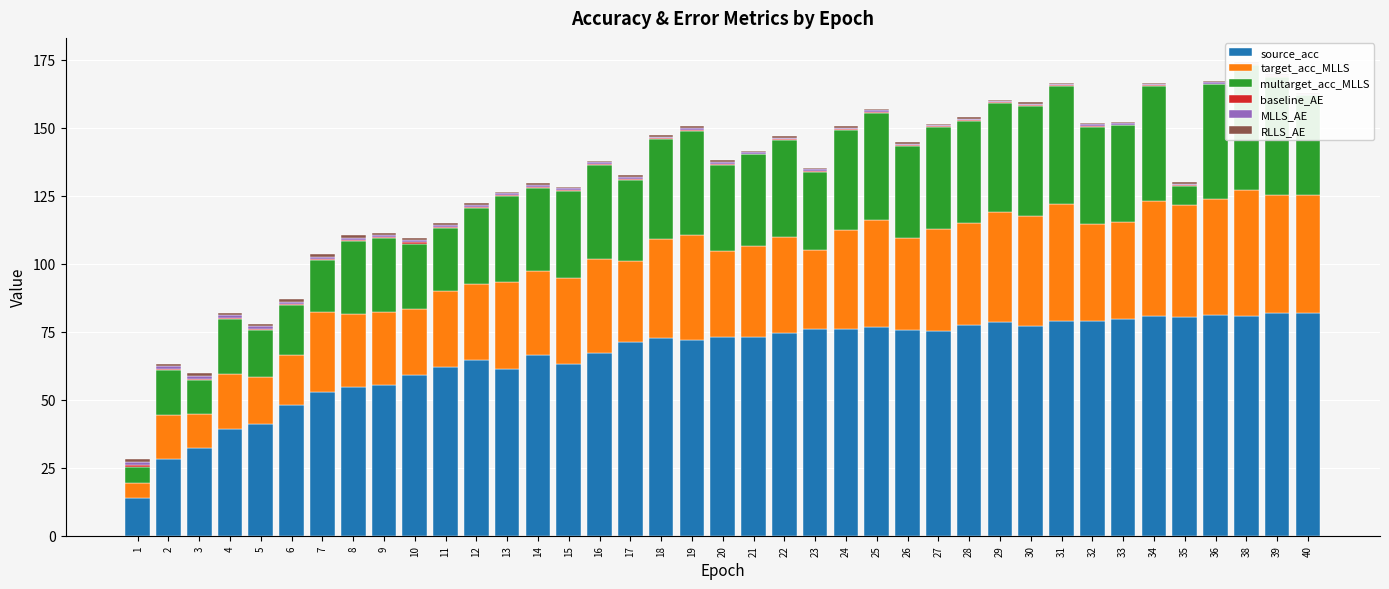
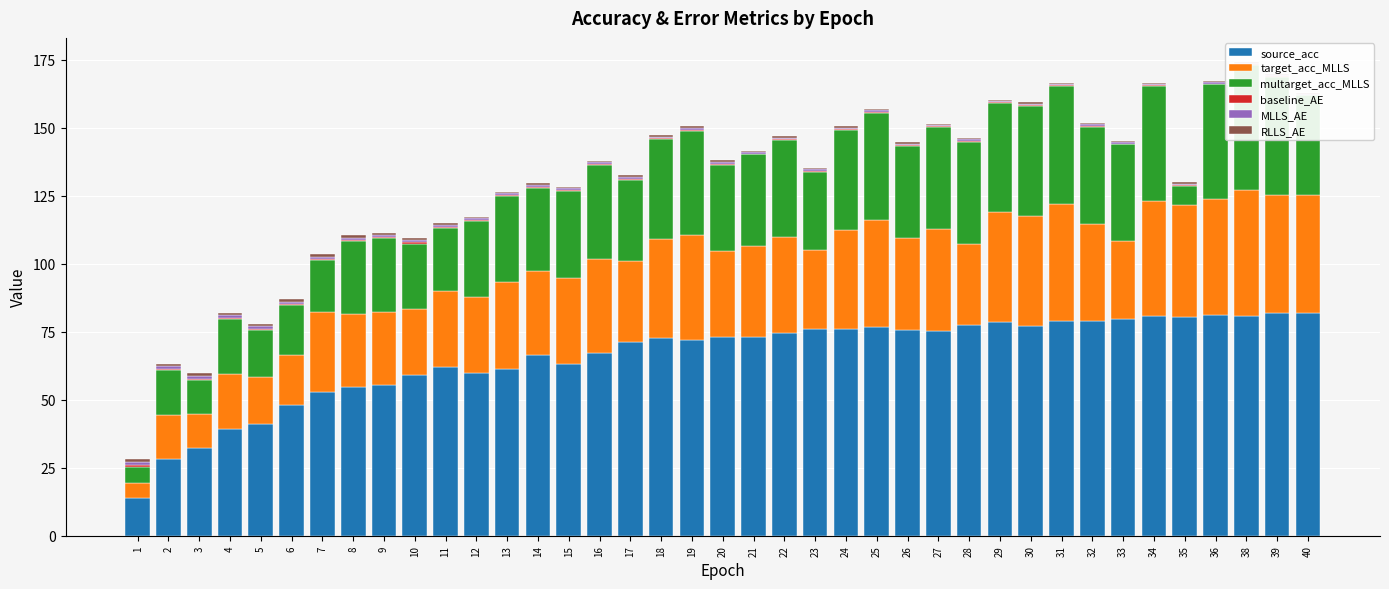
source_acc, 12: 65 -> 60
target_acc_MLLS, 28: 38 -> 30
target_acc_MLLS, 33: 36 -> 29
